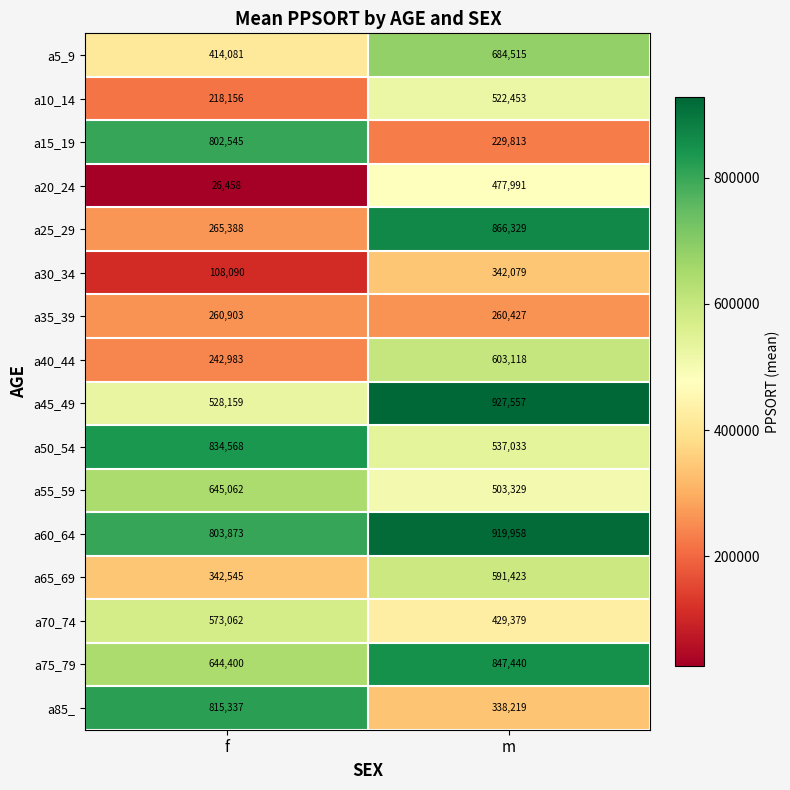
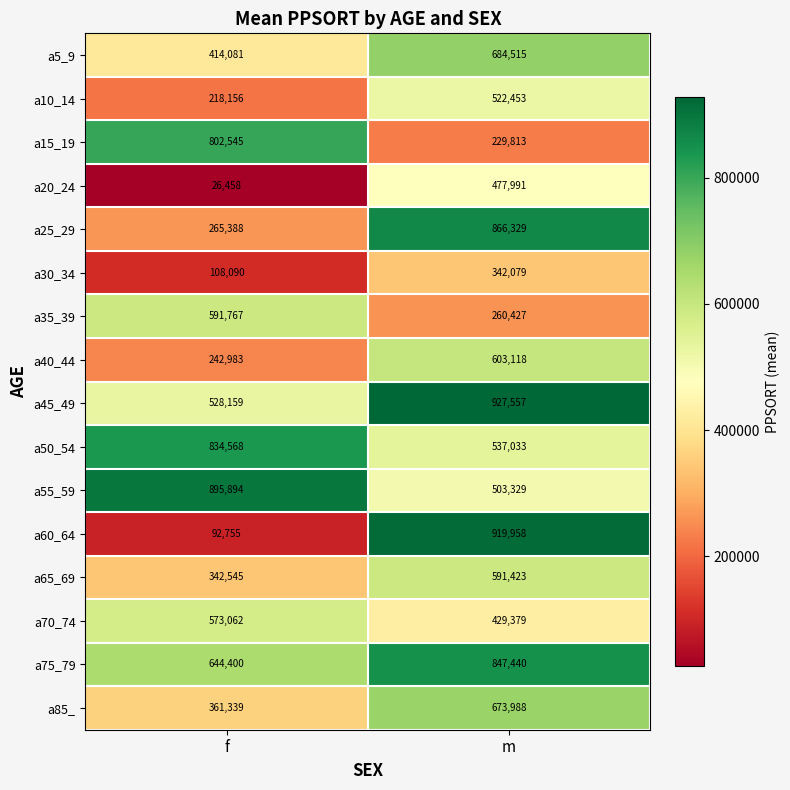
a35_39, f: 260,903 -> 591,767
a55_59, f: 645,062 -> 895,894
a60_64, f: 803,873 -> 92,755
a85_, f: 815,337 -> 361,339
a85_, m: 338,219 -> 673,988
